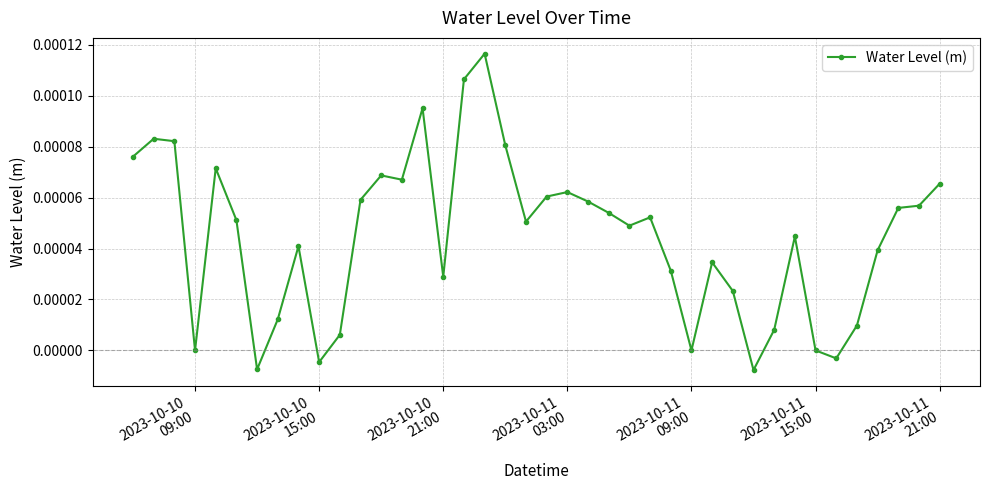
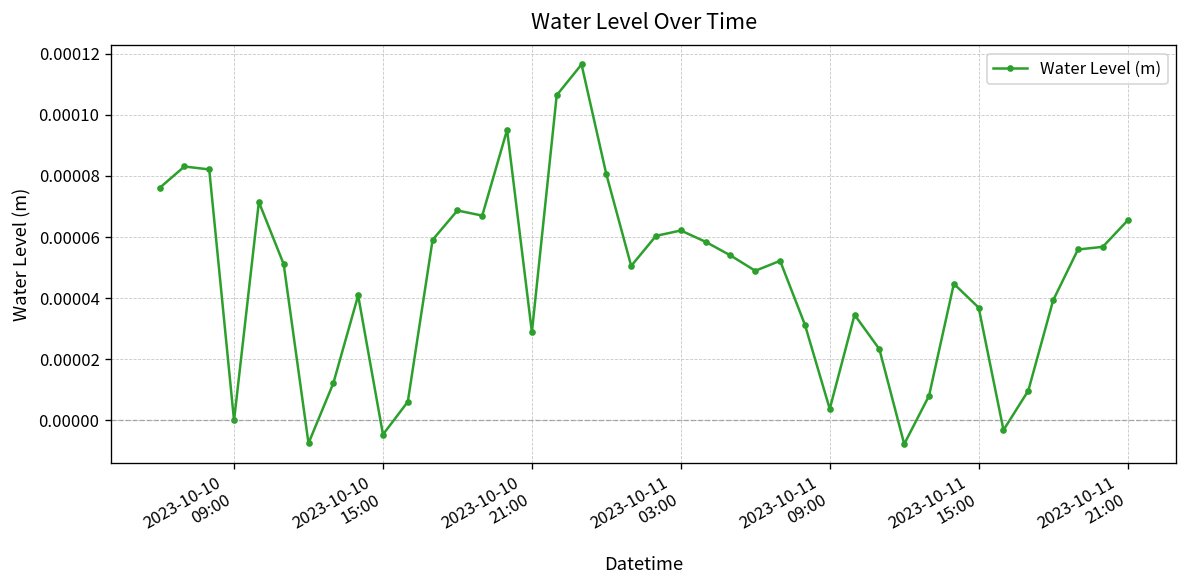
2023-10-11 09:00: 0.000000 -> 0.000004
2023-10-11 15:00: 0.00000 -> 0.00004
